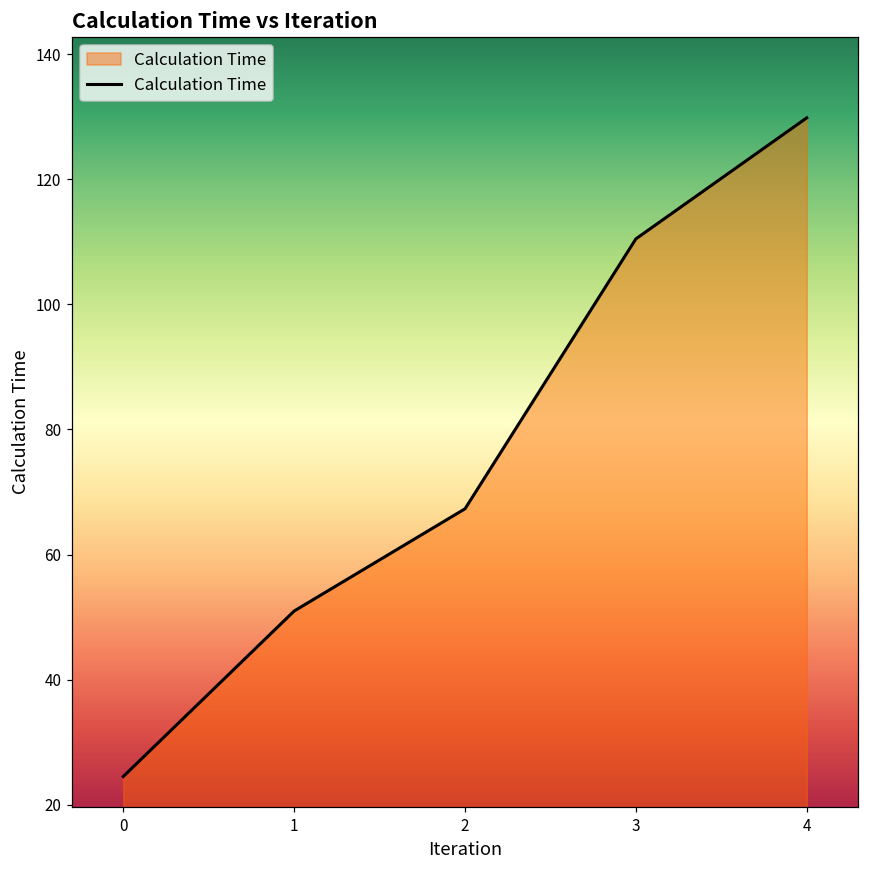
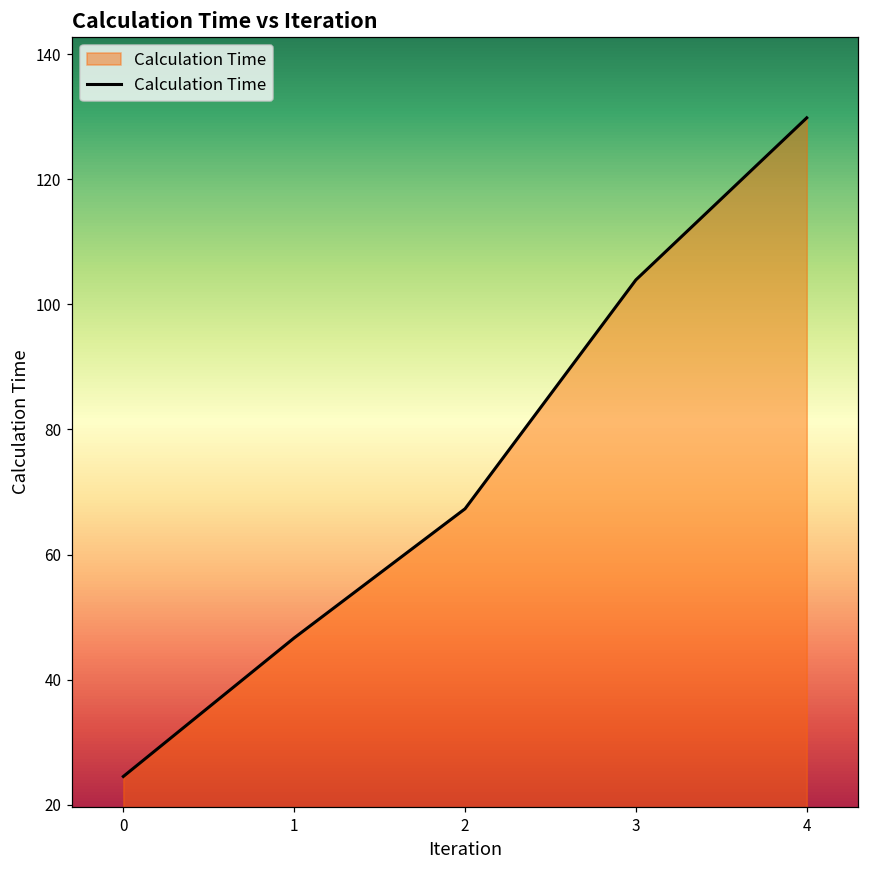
1: 51 -> 47
3: 110 -> 104
